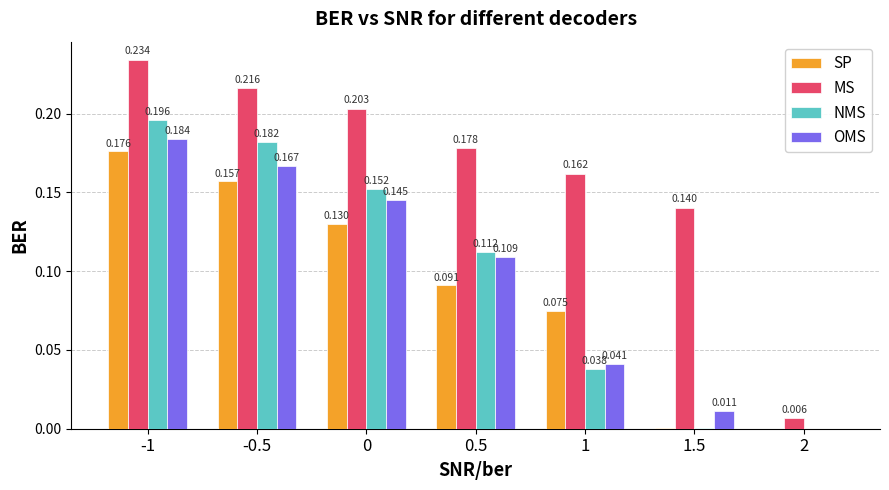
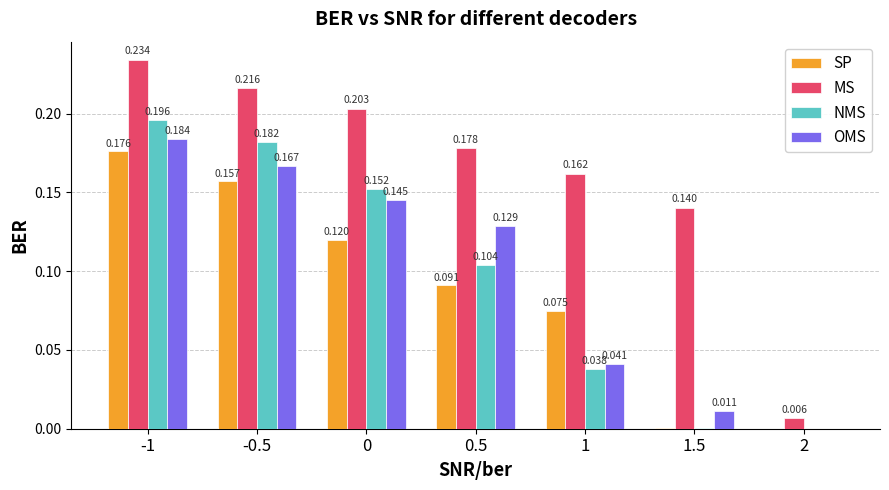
SP, 0: 0.130 -> 0.120
NMS, 0.5: 0.112 -> 0.104
OMS, 0.5: 0.109 -> 0.129
